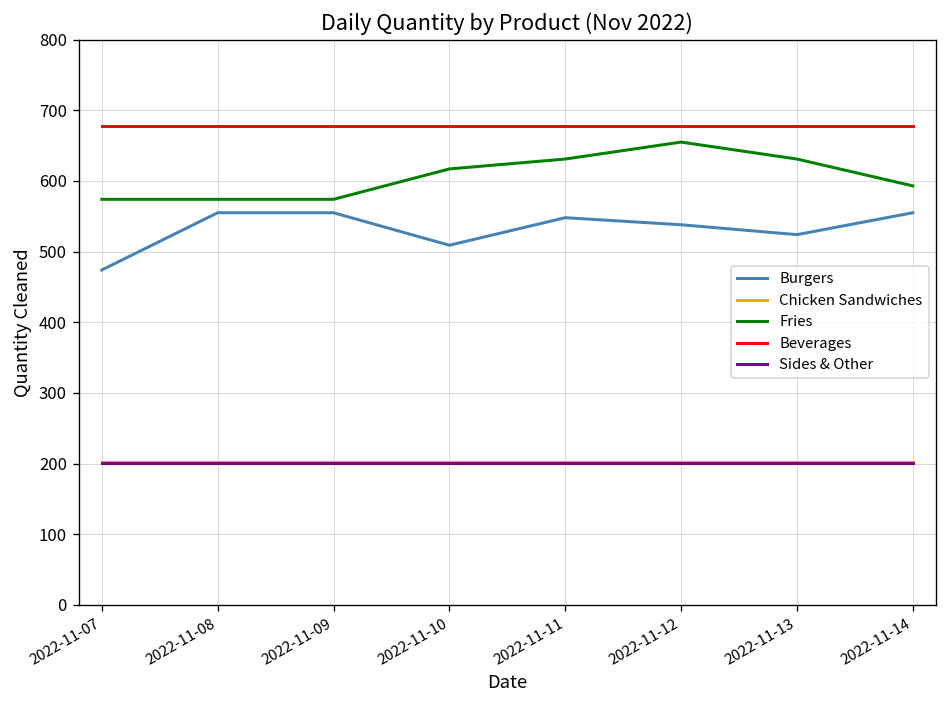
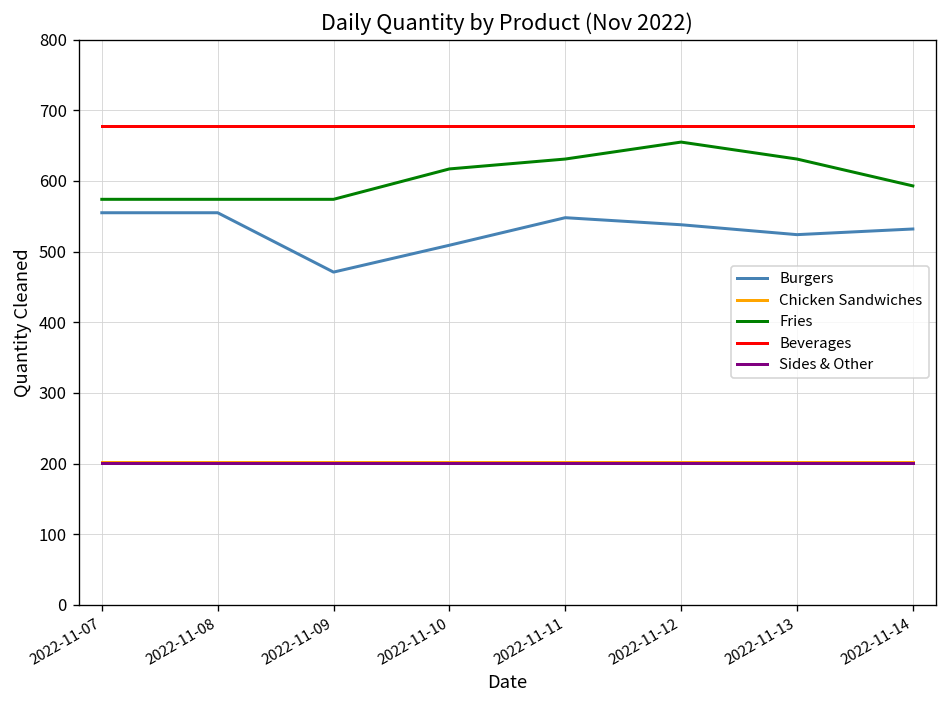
Burgers, 2022-11-07: 470 -> 560
Burgers, 2022-11-09: 560 -> 470
Burgers, 2022-11-14: 560 -> 530
